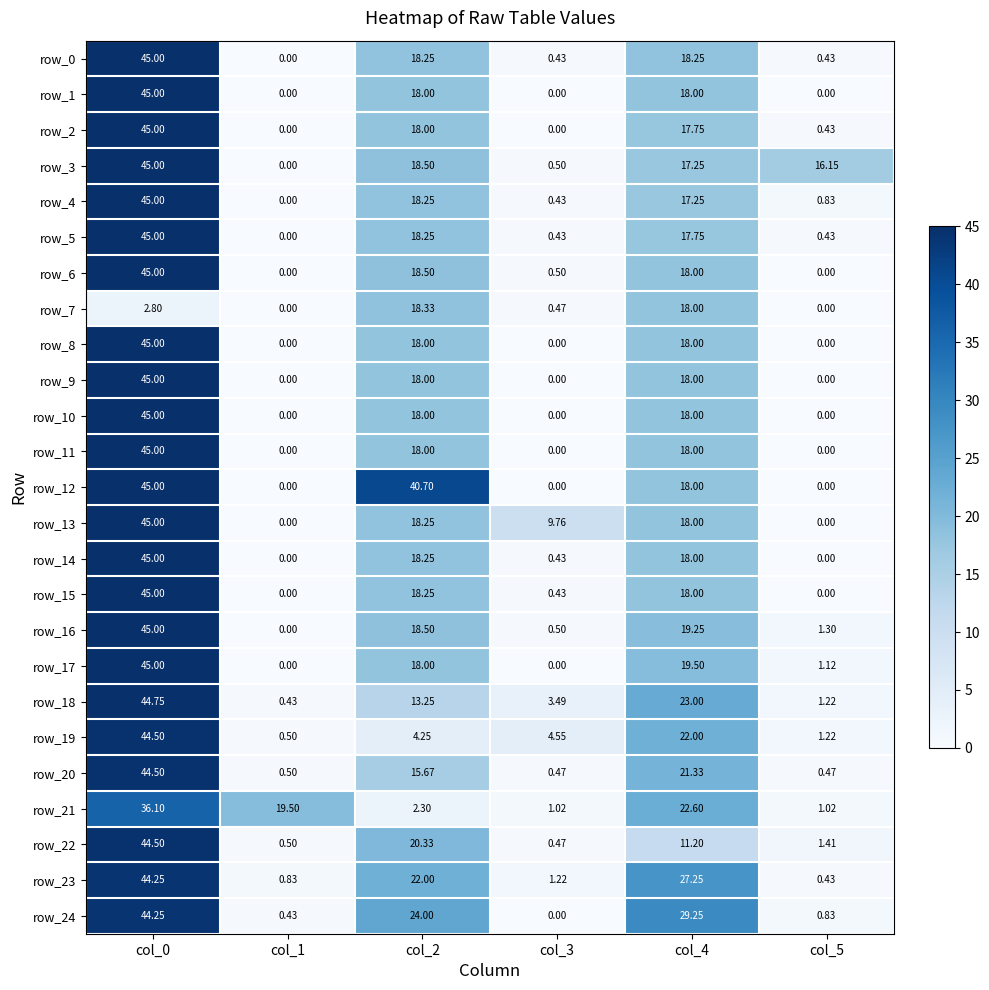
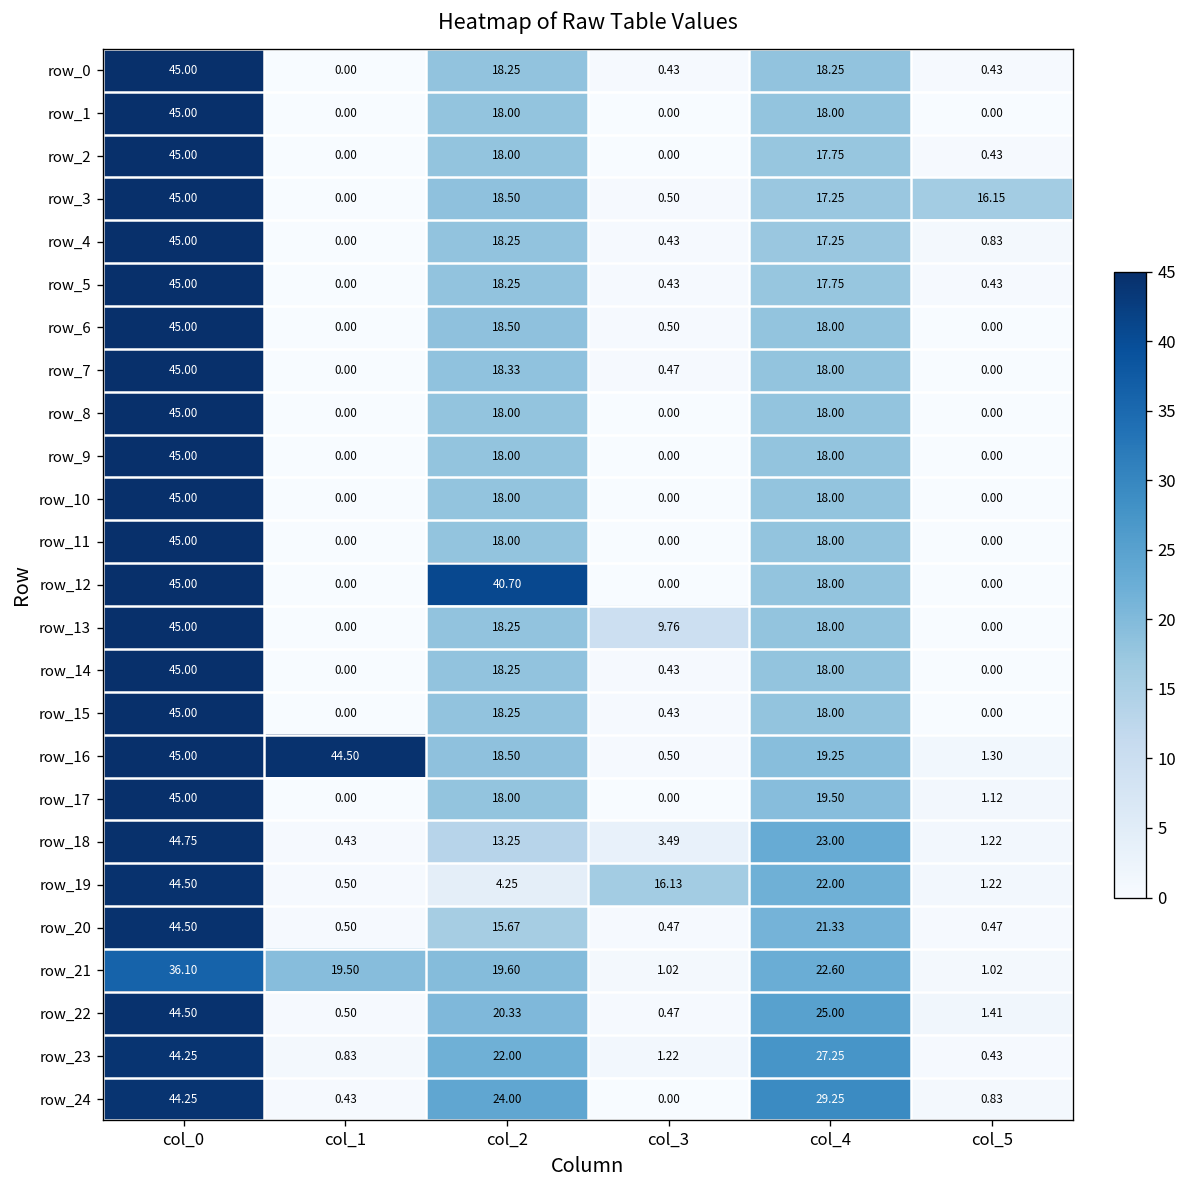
row_7, col_0: 2.80 -> 45.00
row_16, col_1: 0.00 -> 44.50
row_19, col_3: 4.55 -> 16.13
row_21, col_2: 2.30 -> 19.60
row_22, col_4: 11.20 -> 25.00
